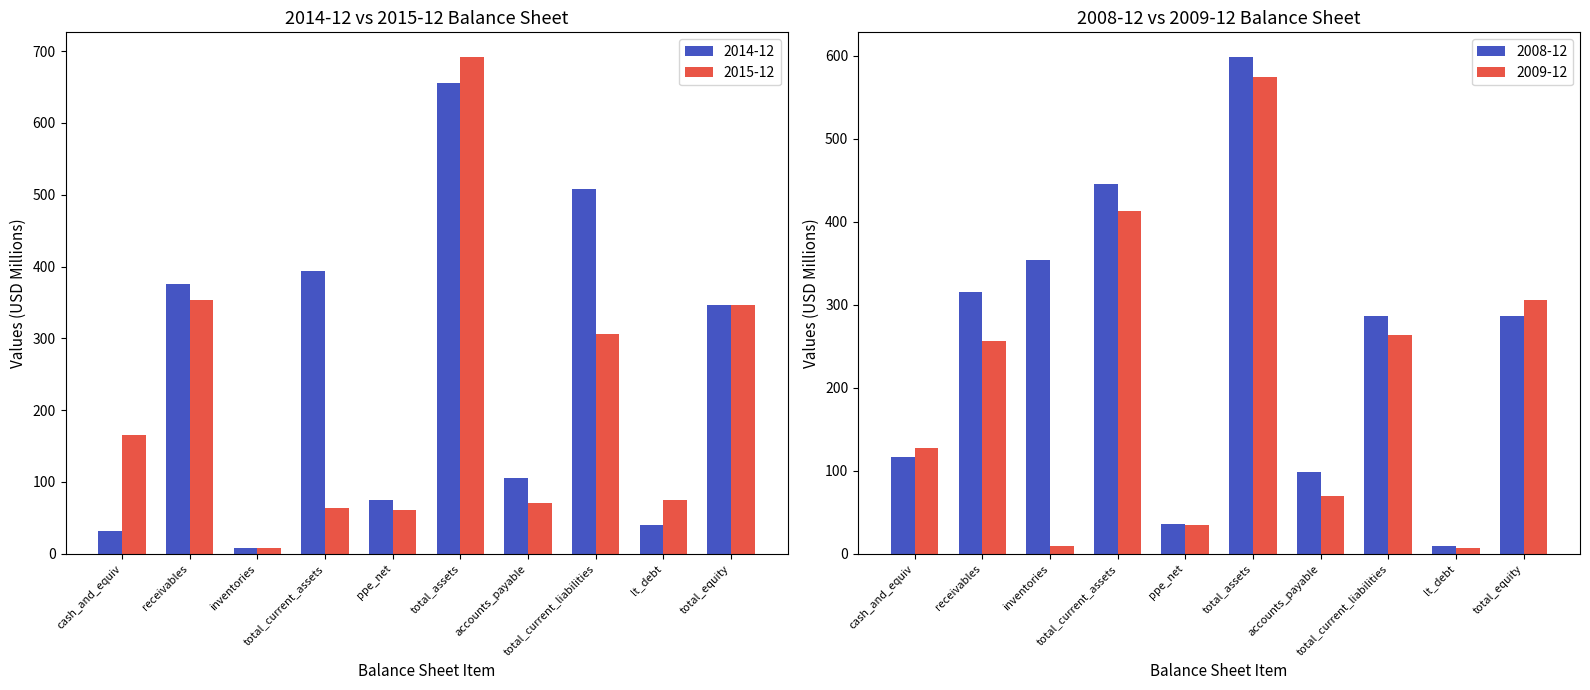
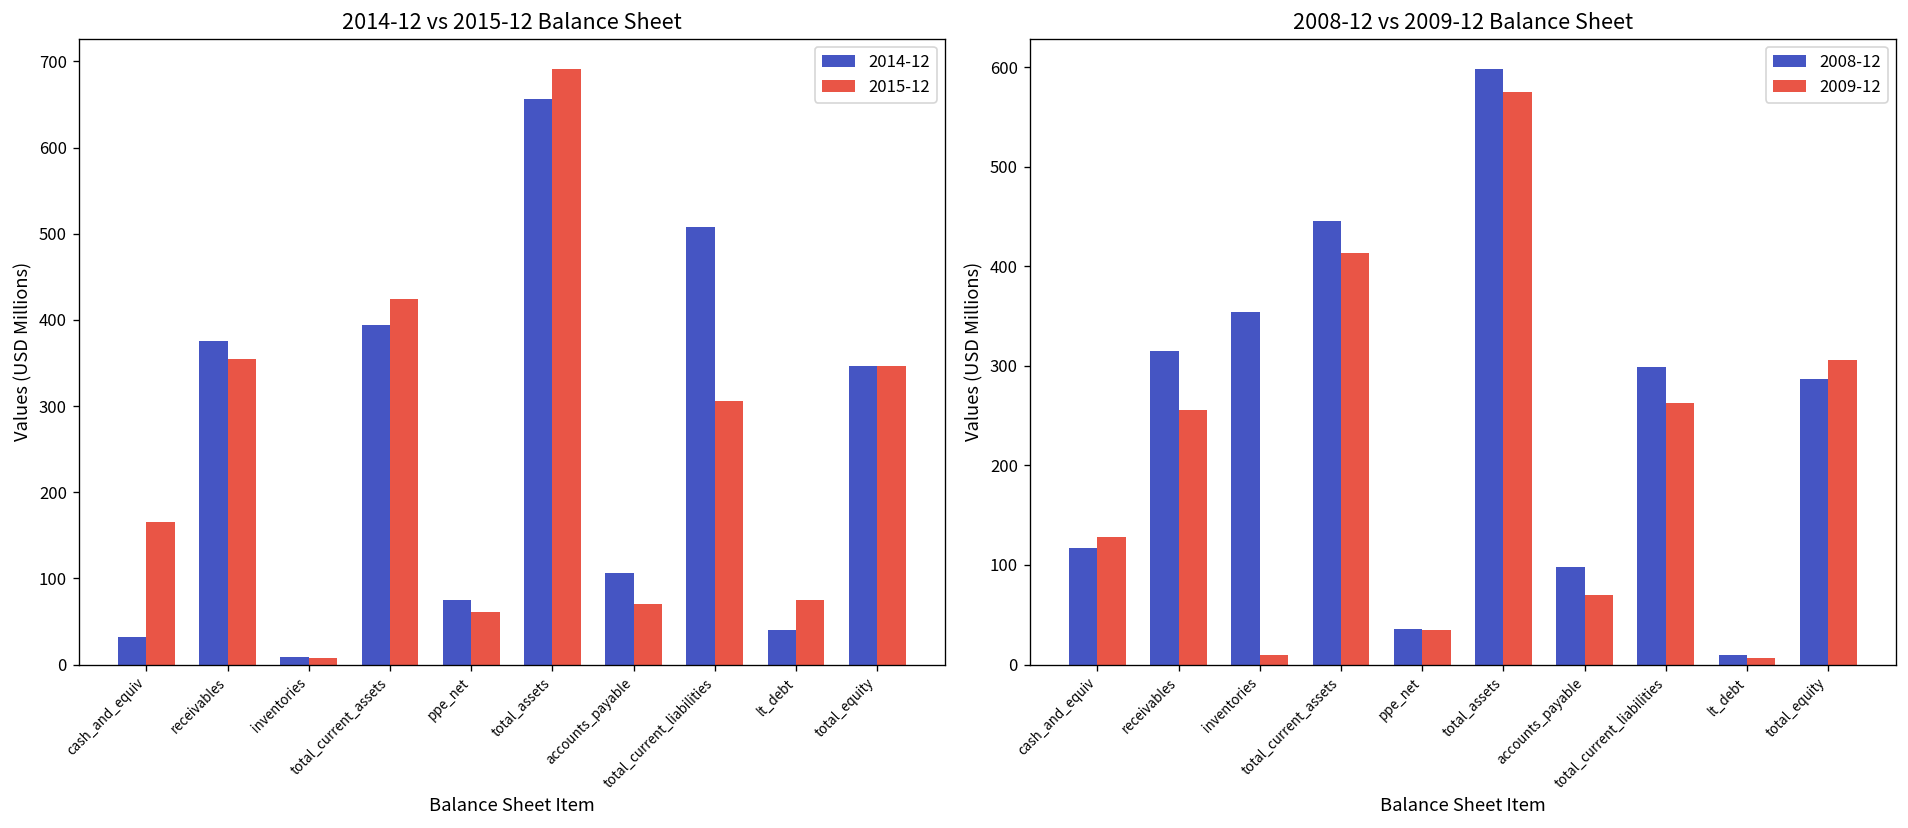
2014-12 vs 2015-12 Balance Sheet, 2015-12, total_current_assets: 60 -> 420
2008-12 vs 2009-12 Balance Sheet, 2008-12, total_current_liabilities: 290 -> 300
